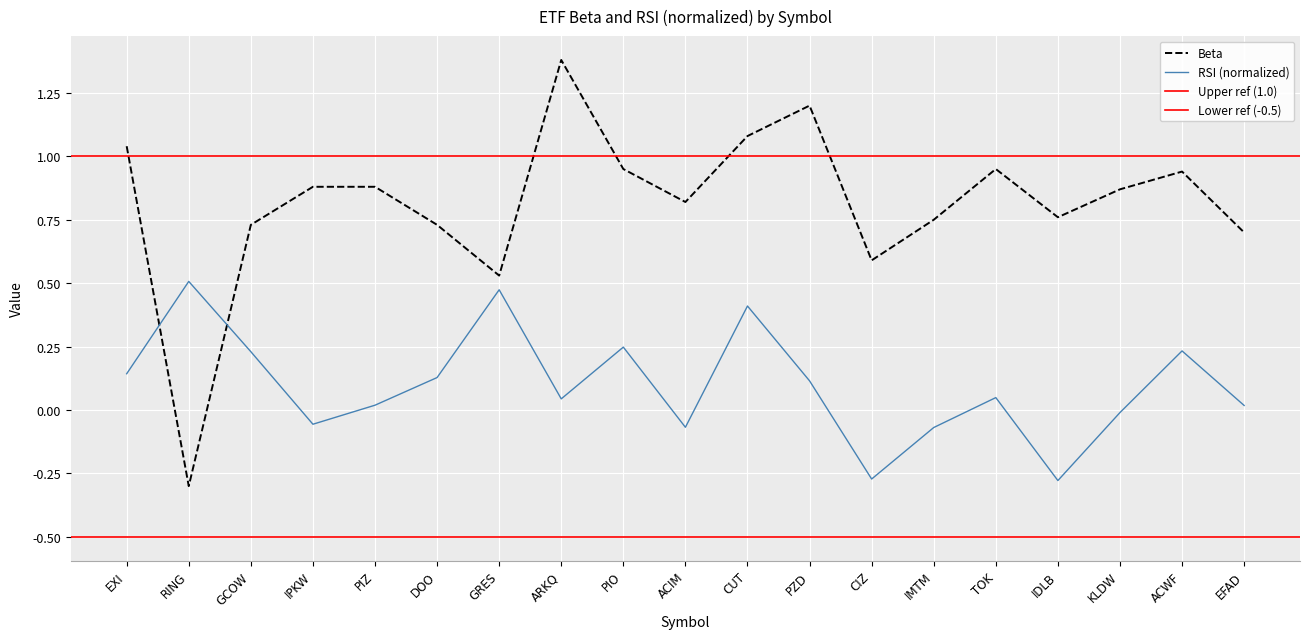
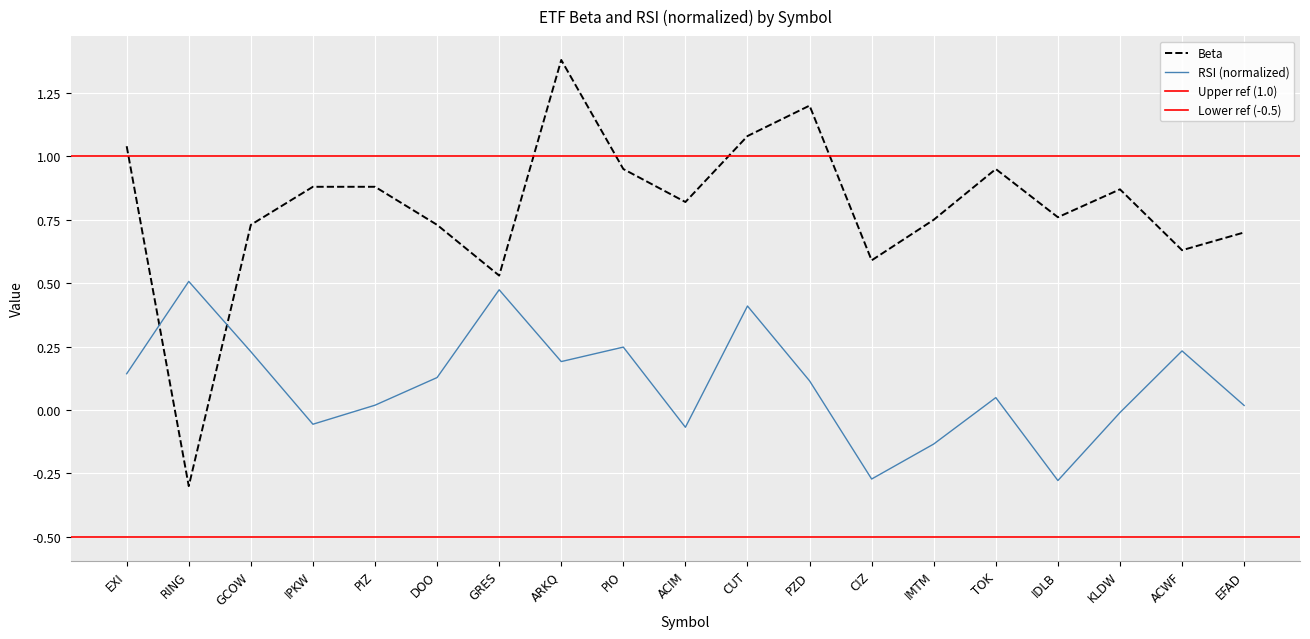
RSI (normalized), ARKQ: 0.04 -> 0.19
RSI (normalized), IMTM: -0.07 -> -0.13
Beta, ACWF: 0.94 -> 0.63
